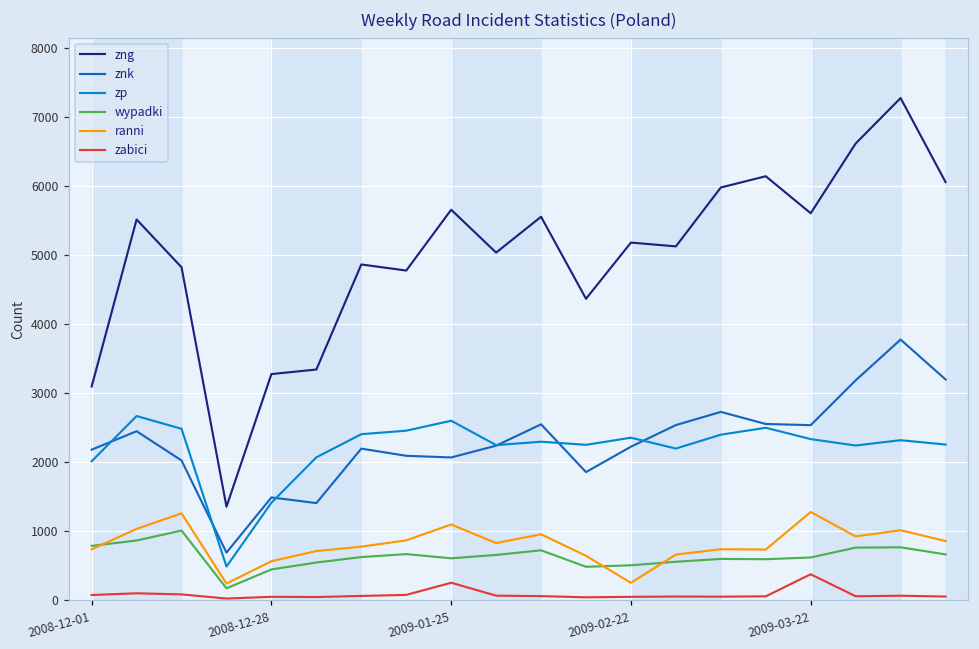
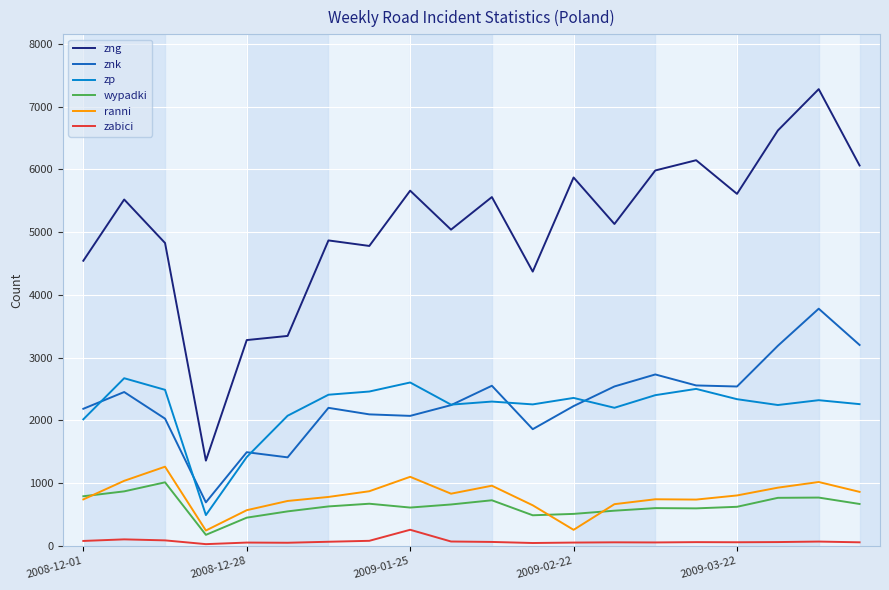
zng, 2008-12-01: 3100 -> 4500
zng, 2009-02-22: 5200 -> 5900
ranni, 2009-03-22: 1300 -> 800
zabici, 2009-03-22: 400 -> 100
